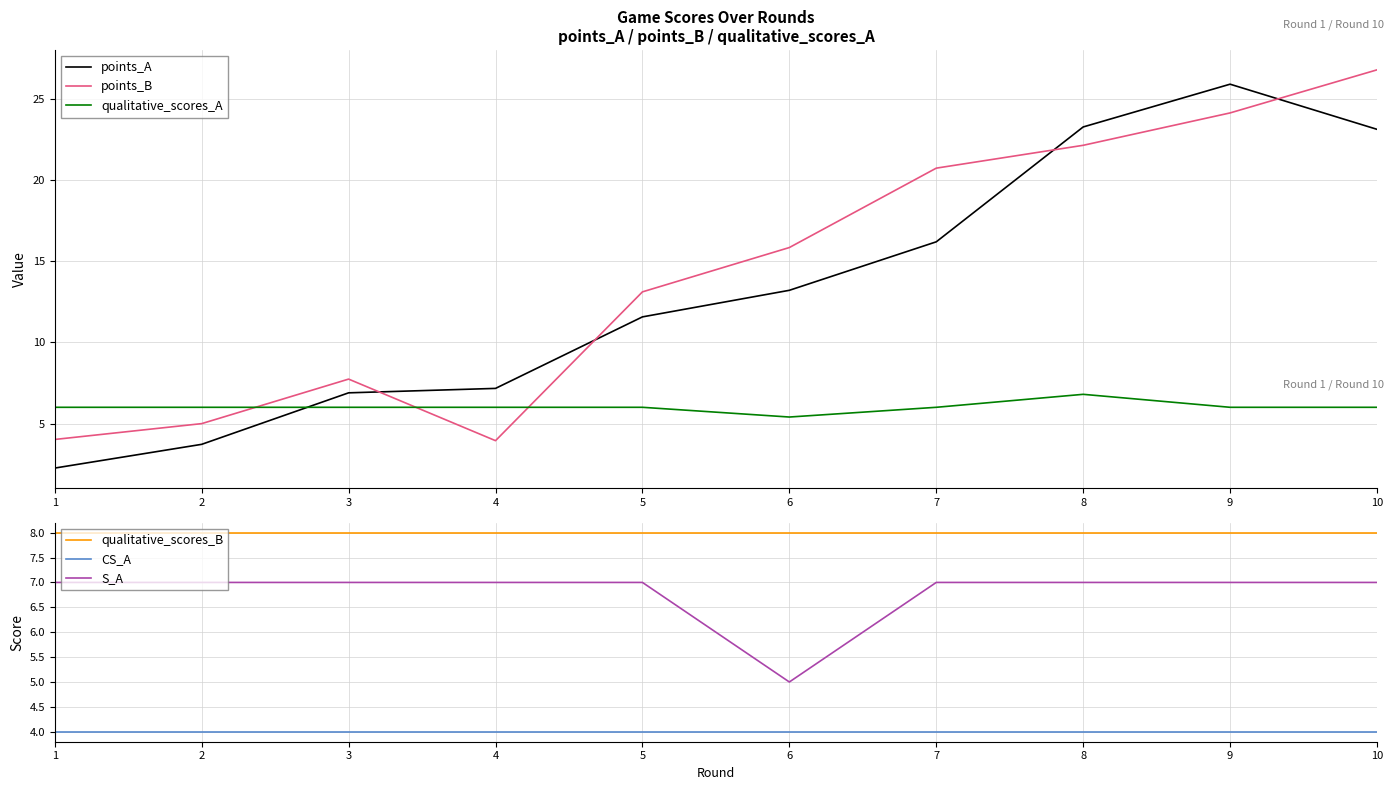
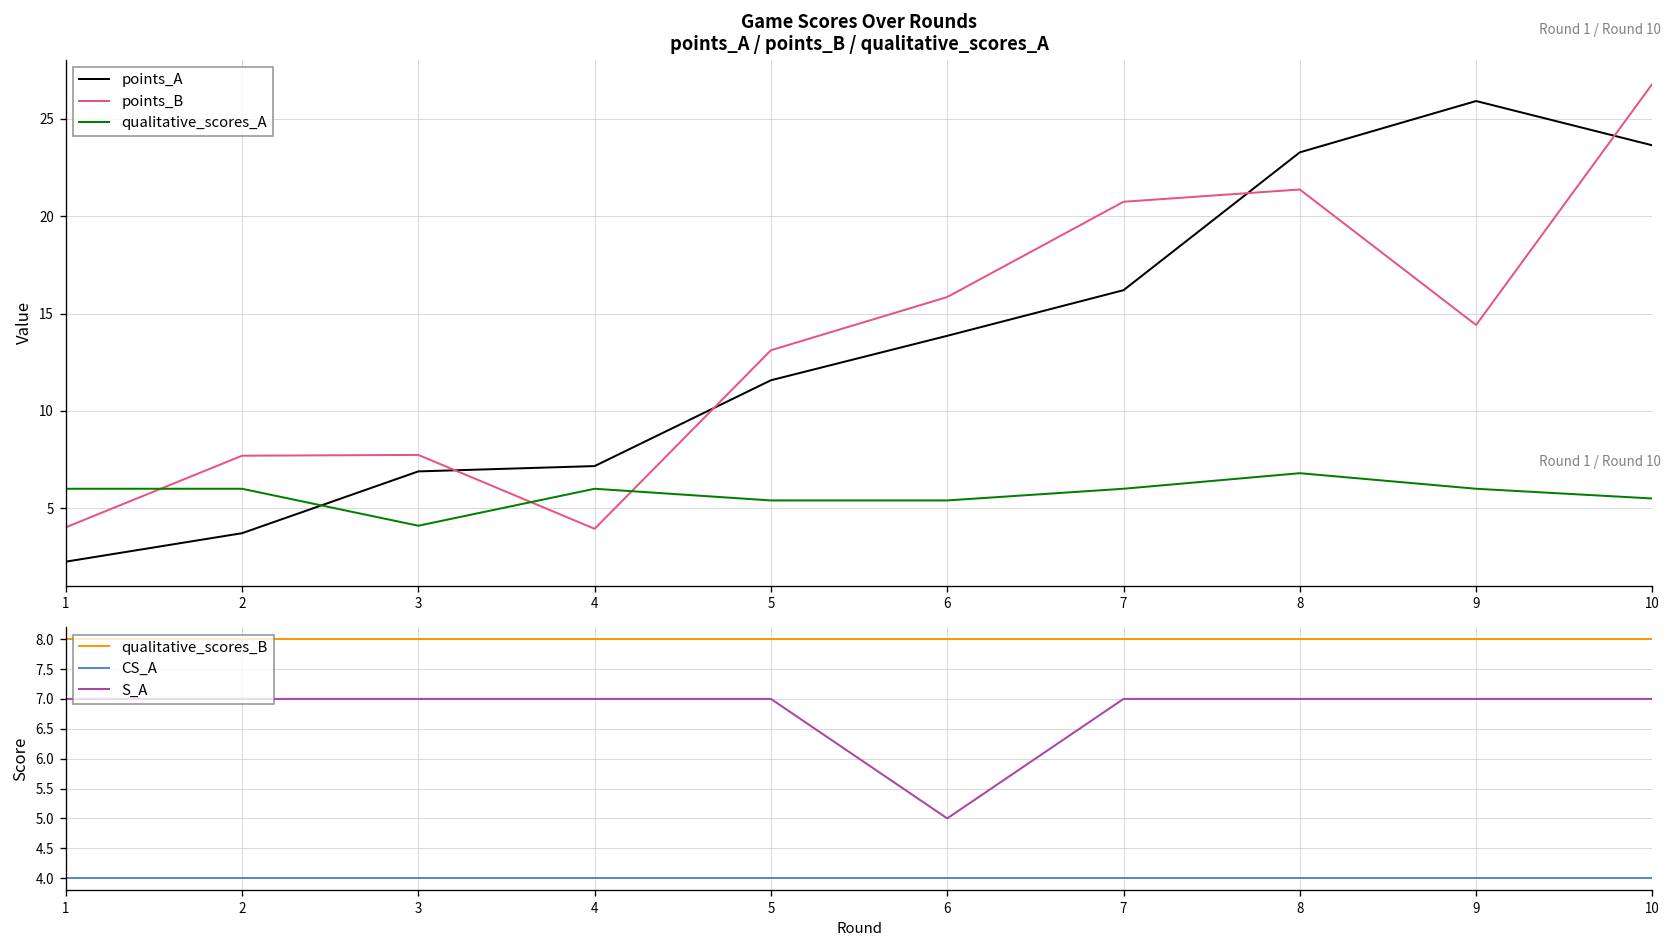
Game Scores Over Rounds points_A / points_B / qualitative_scores_A, points_B, 2: 5.0 -> 7.7
Game Scores Over Rounds points_A / points_B / qualitative_scores_A, qualitative_scores_A, 3: 6.0 -> 4.1
Game Scores Over Rounds points_A / points_B / qualitative_scores_A, qualitative_scores_A, 5: 6.0 -> 5.4
Game Scores Over Rounds points_A / points_B / qualitative_scores_A, points_A, 6: 13.2 -> 13.9
Game Scores Over Rounds points_A / points_B / qualitative_scores_A, points_B, 8: 22.2 -> 21.4
Game Scores Over Rounds points_A / points_B / qualitative_scores_A, points_B, 9: 24.2 -> 14.4
Game Scores Over Rounds points_A / points_B / qualitative_scores_A, points_A, 10: 23.1 -> 23.6
Game Scores Over Rounds points_A / points_B / qualitative_scores_A, qualitative_scores_A, 10: 6.0 -> 5.5
